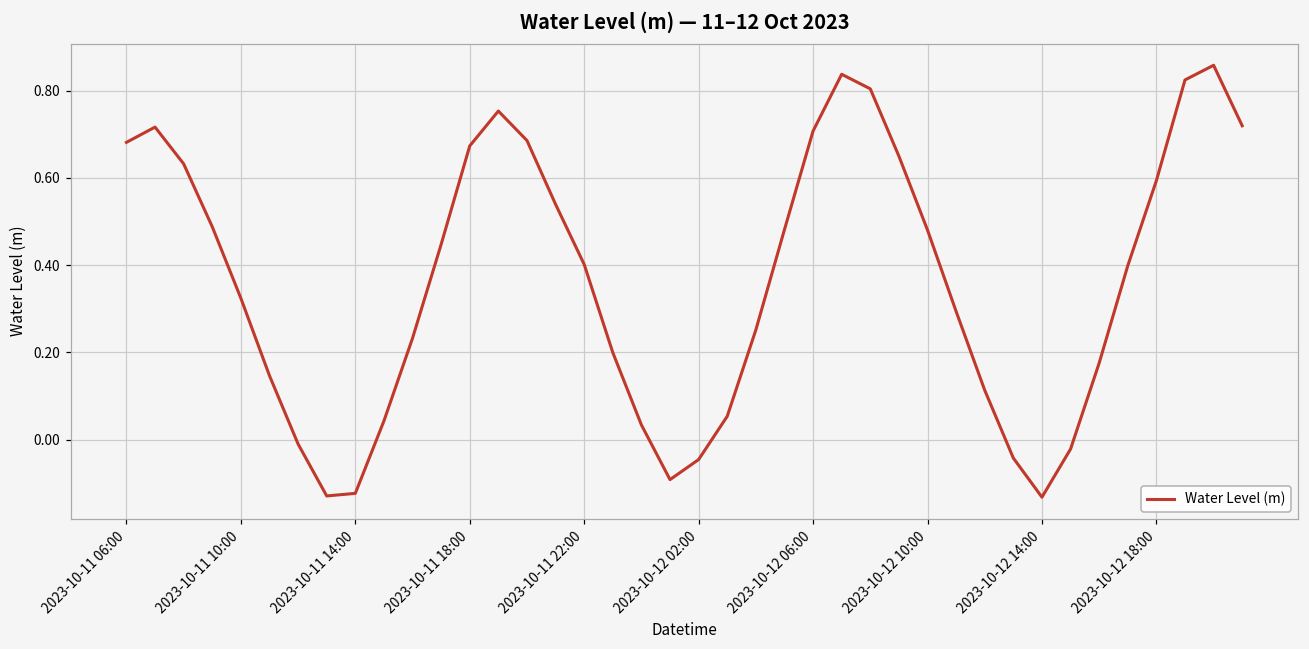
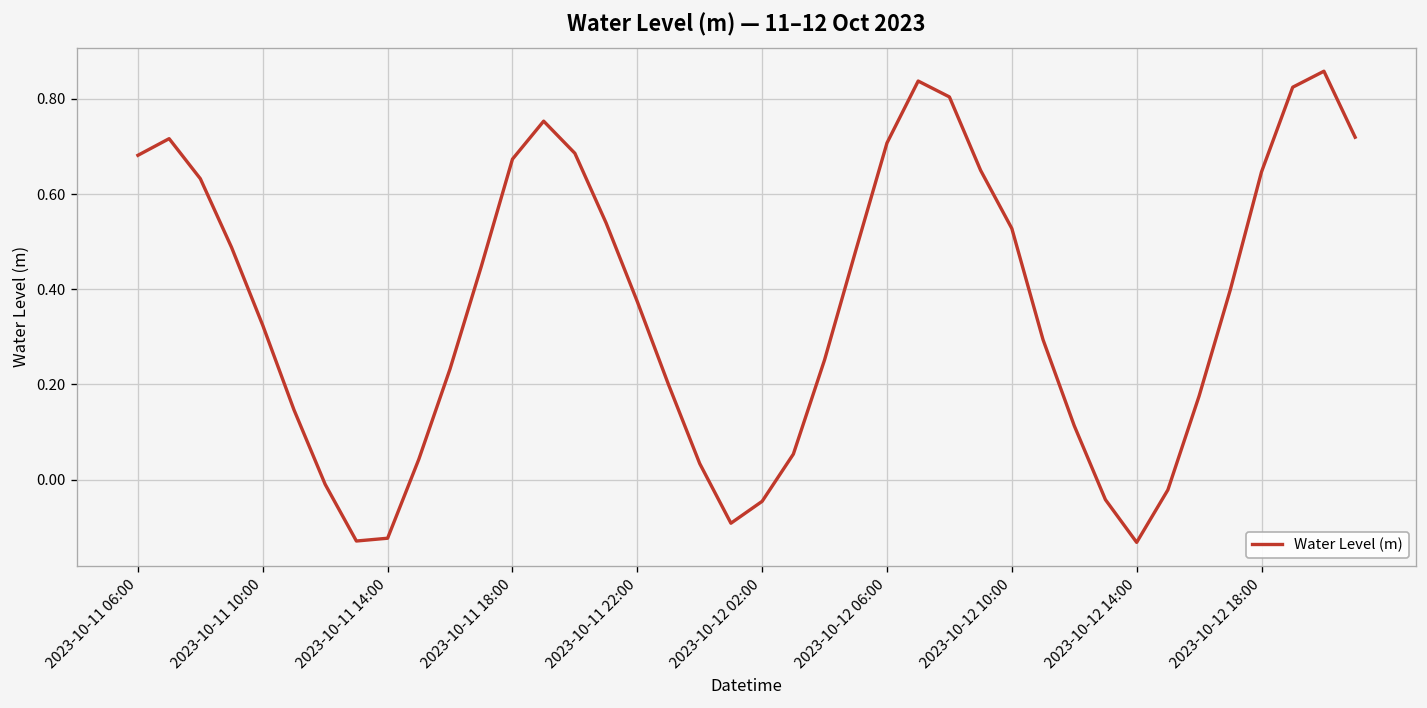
2023-10-11 22:00: 0.40 -> 0.37
2023-10-12 10:00: 0.48 -> 0.53
2023-10-12 18:00: 0.59 -> 0.65
